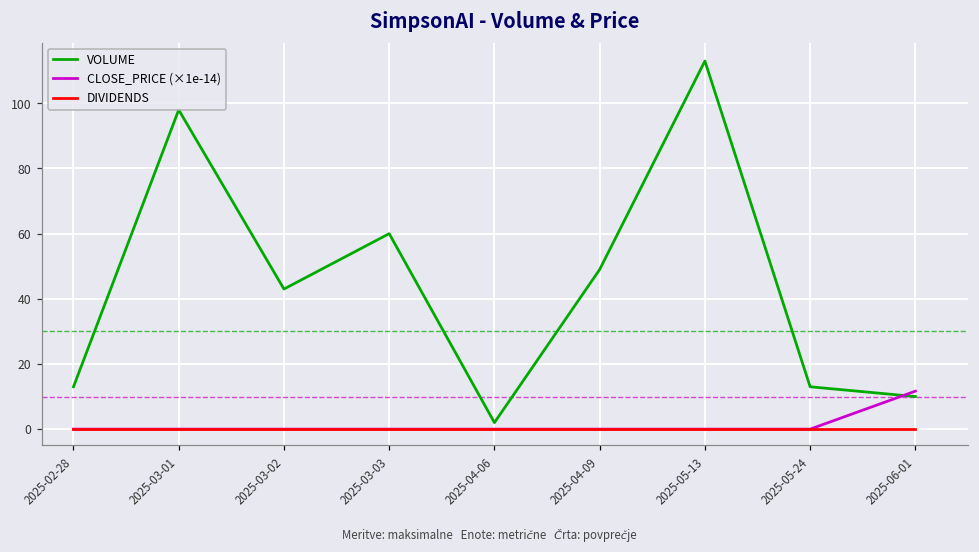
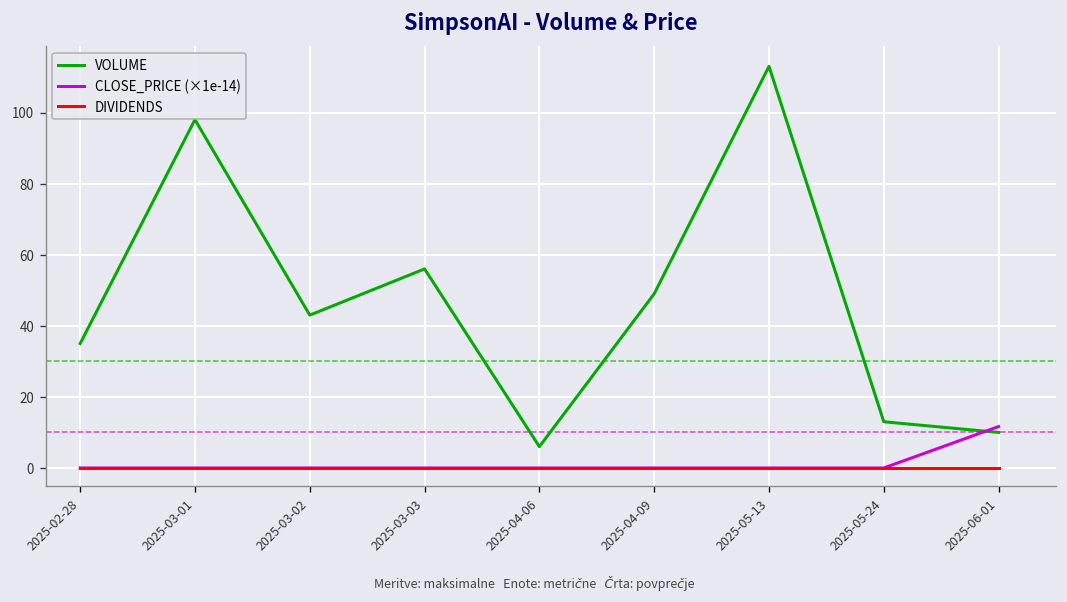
VOLUME, 2025-02-28: 13 -> 35
VOLUME, 2025-03-03: 60 -> 56
VOLUME, 2025-04-06: 2 -> 6
